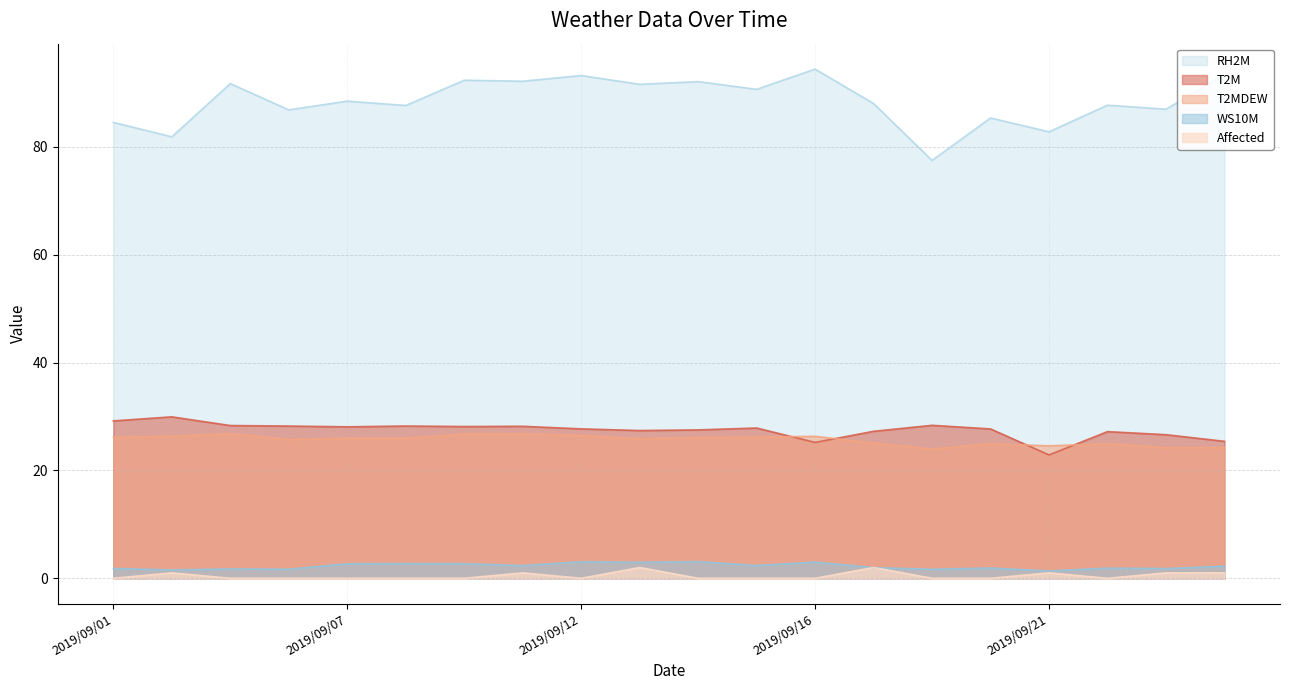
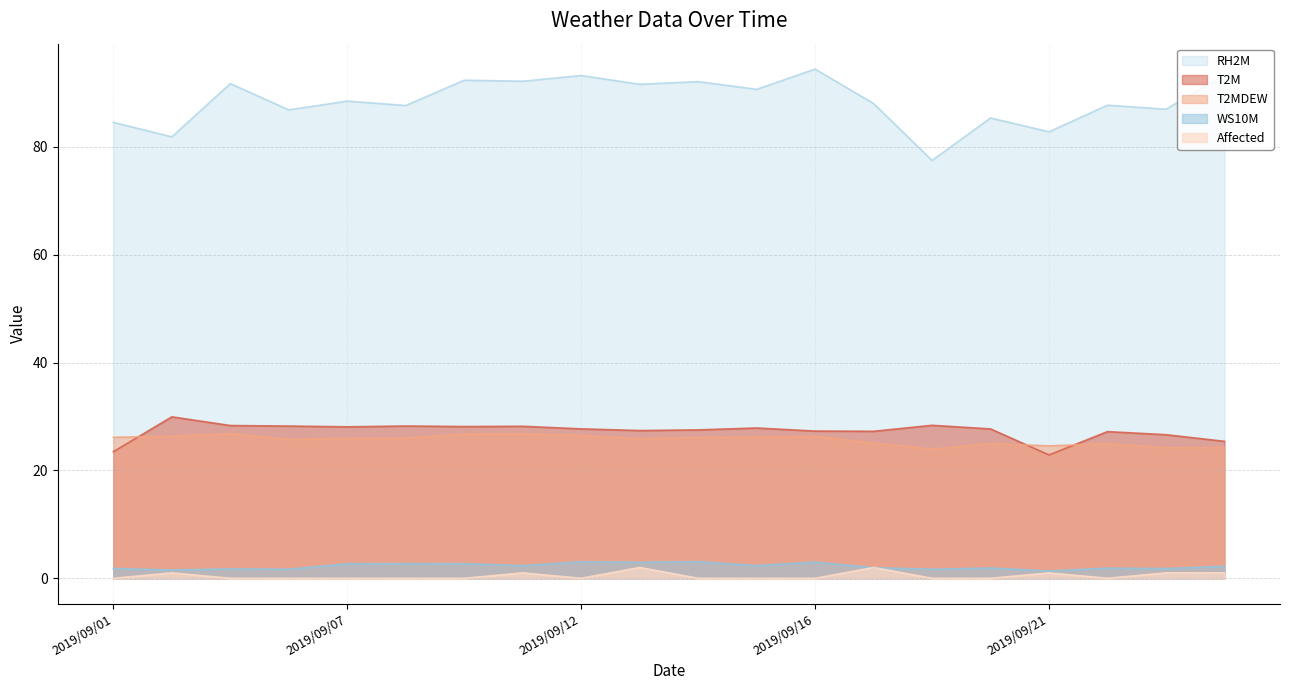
T2M, 2019/09/01: 29 -> 23
T2M, 2019/09/16: 25 -> 27
